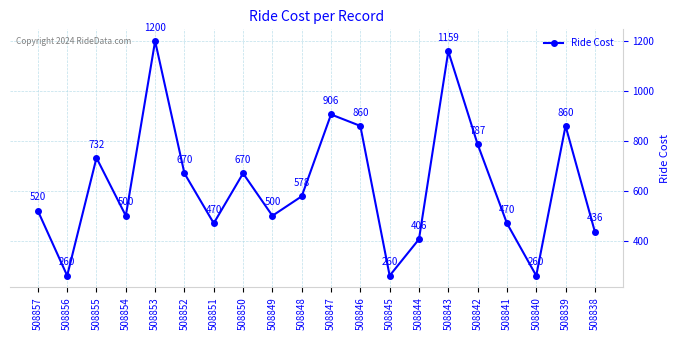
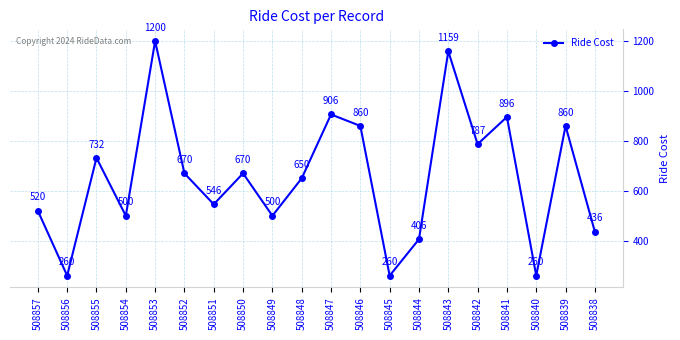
508851: 470 -> 546
508848: 578 -> 650
508841: 470 -> 896
